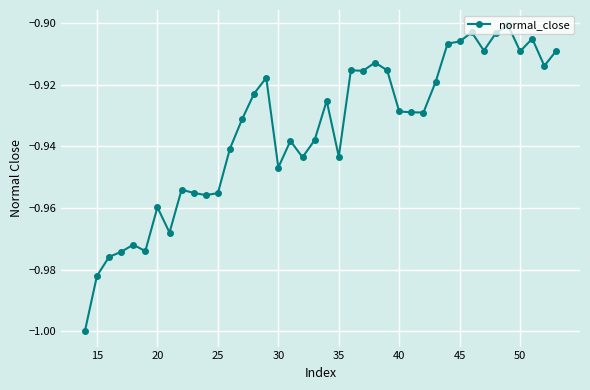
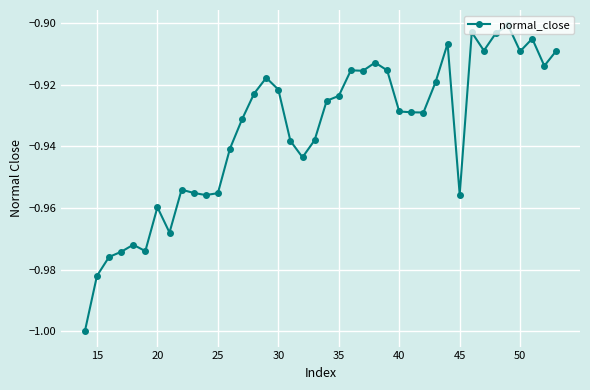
30: -0.947 -> -0.922
35: -0.943 -> -0.924
45: -0.906 -> -0.956
